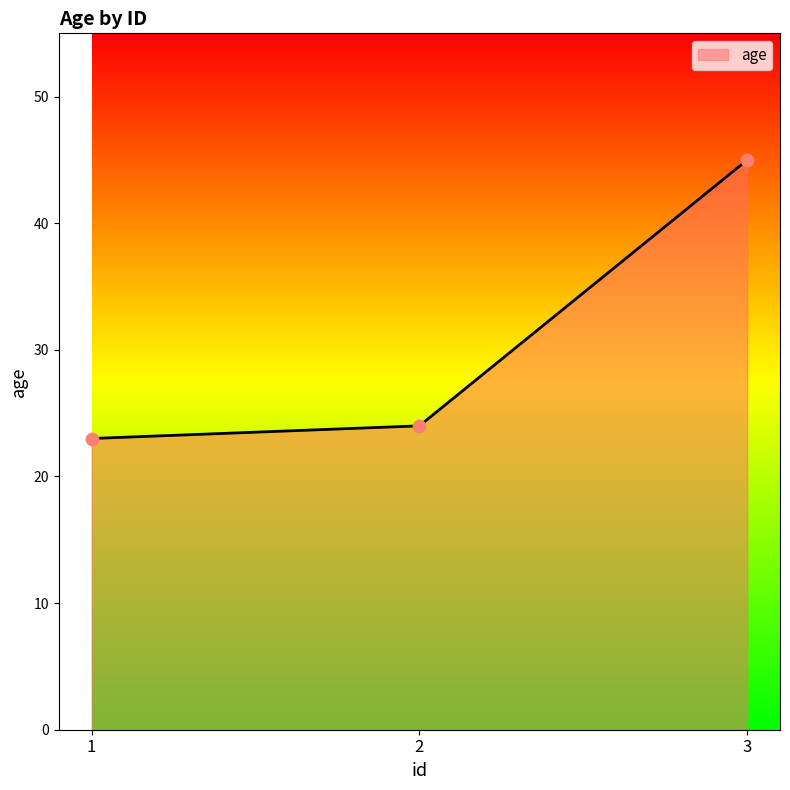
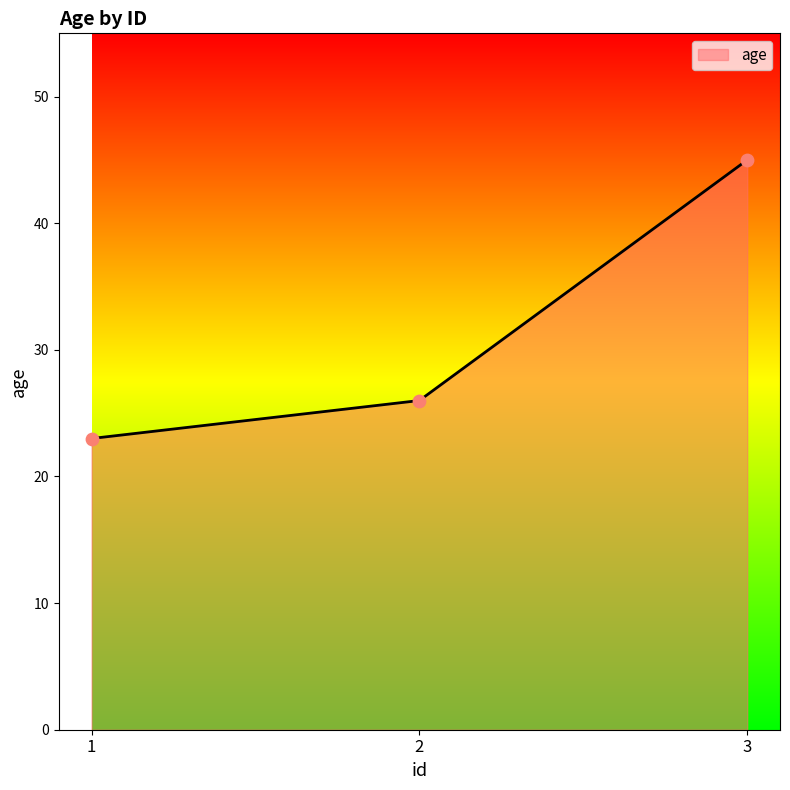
2: 24 -> 26
